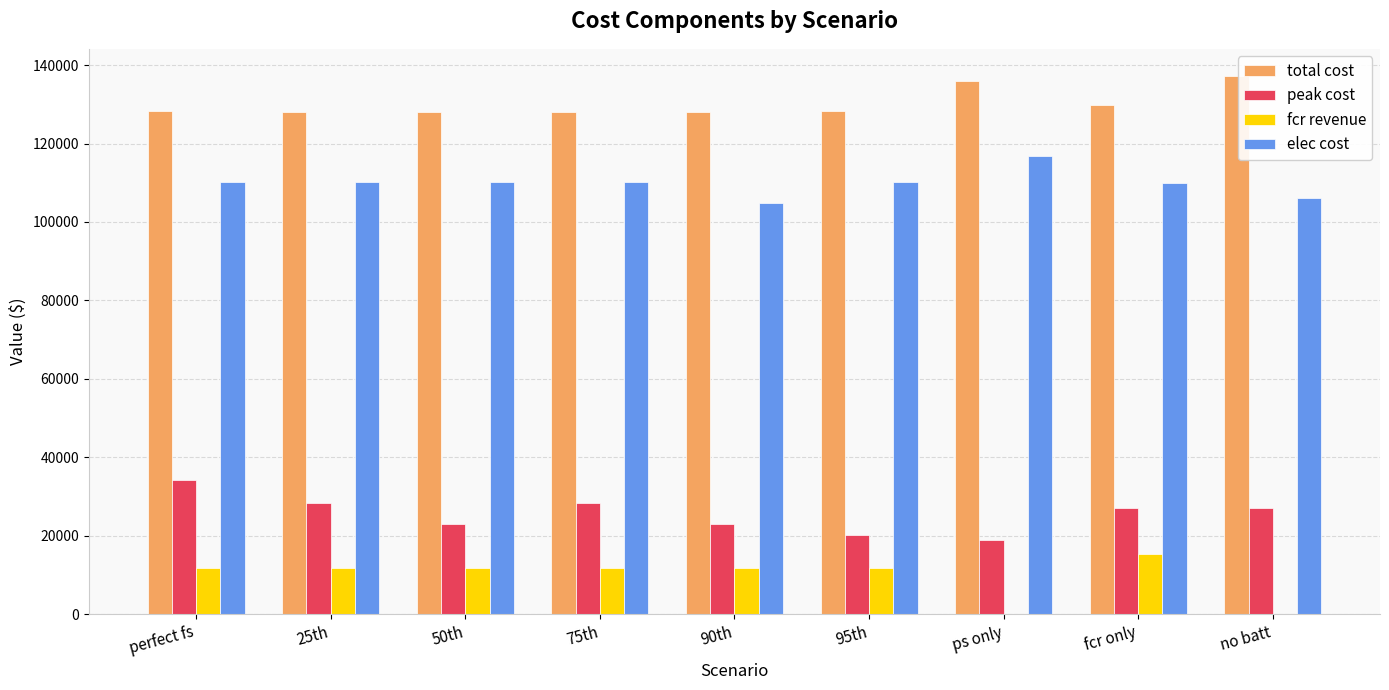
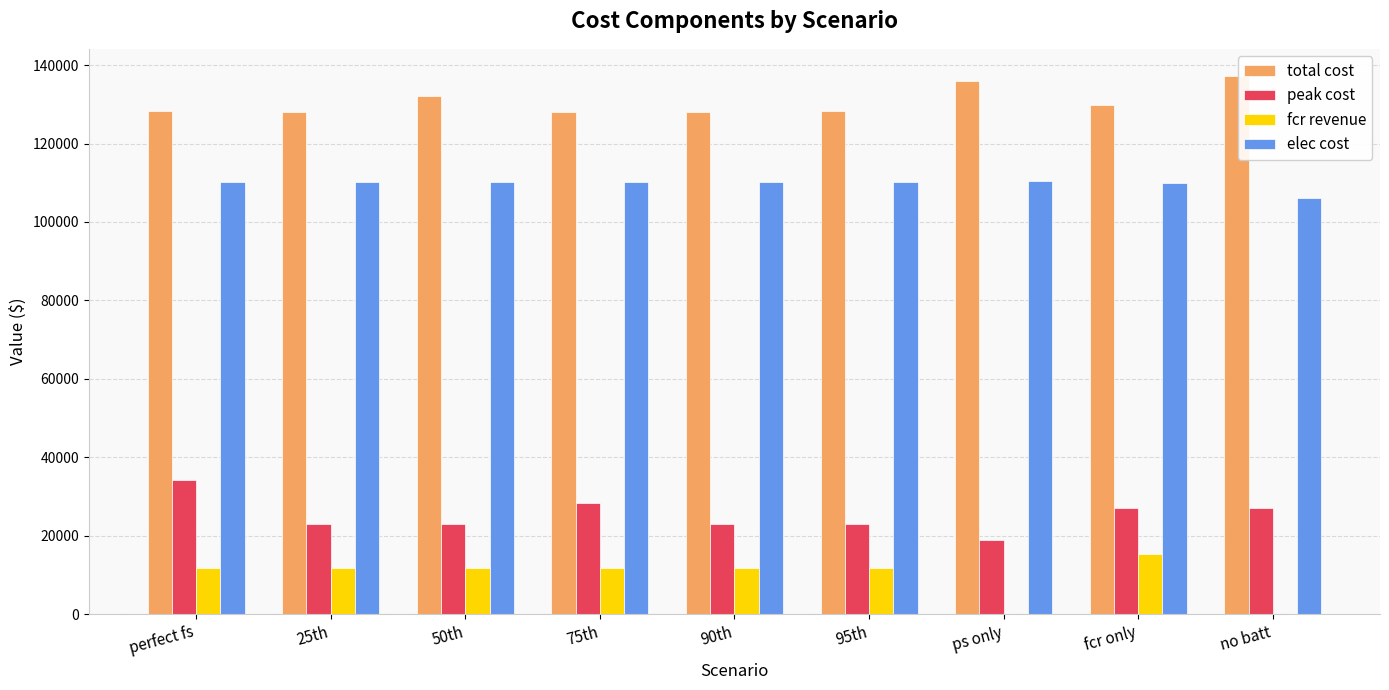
peak cost, 25th: 28000 -> 23000
total cost, 50th: 128000 -> 132000
elec cost, 90th: 105000 -> 110000
peak cost, 95th: 20000 -> 23000
elec cost, ps only: 117000 -> 110000
